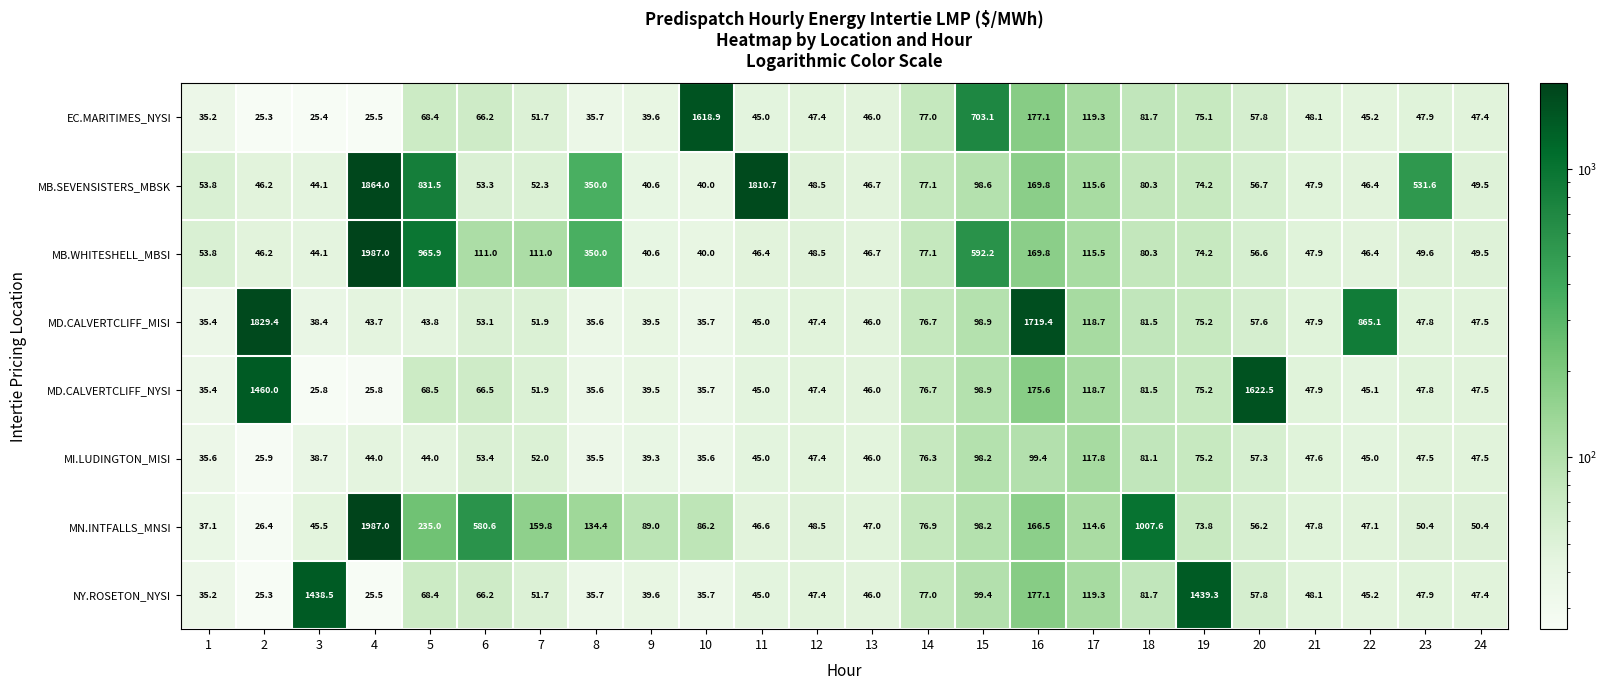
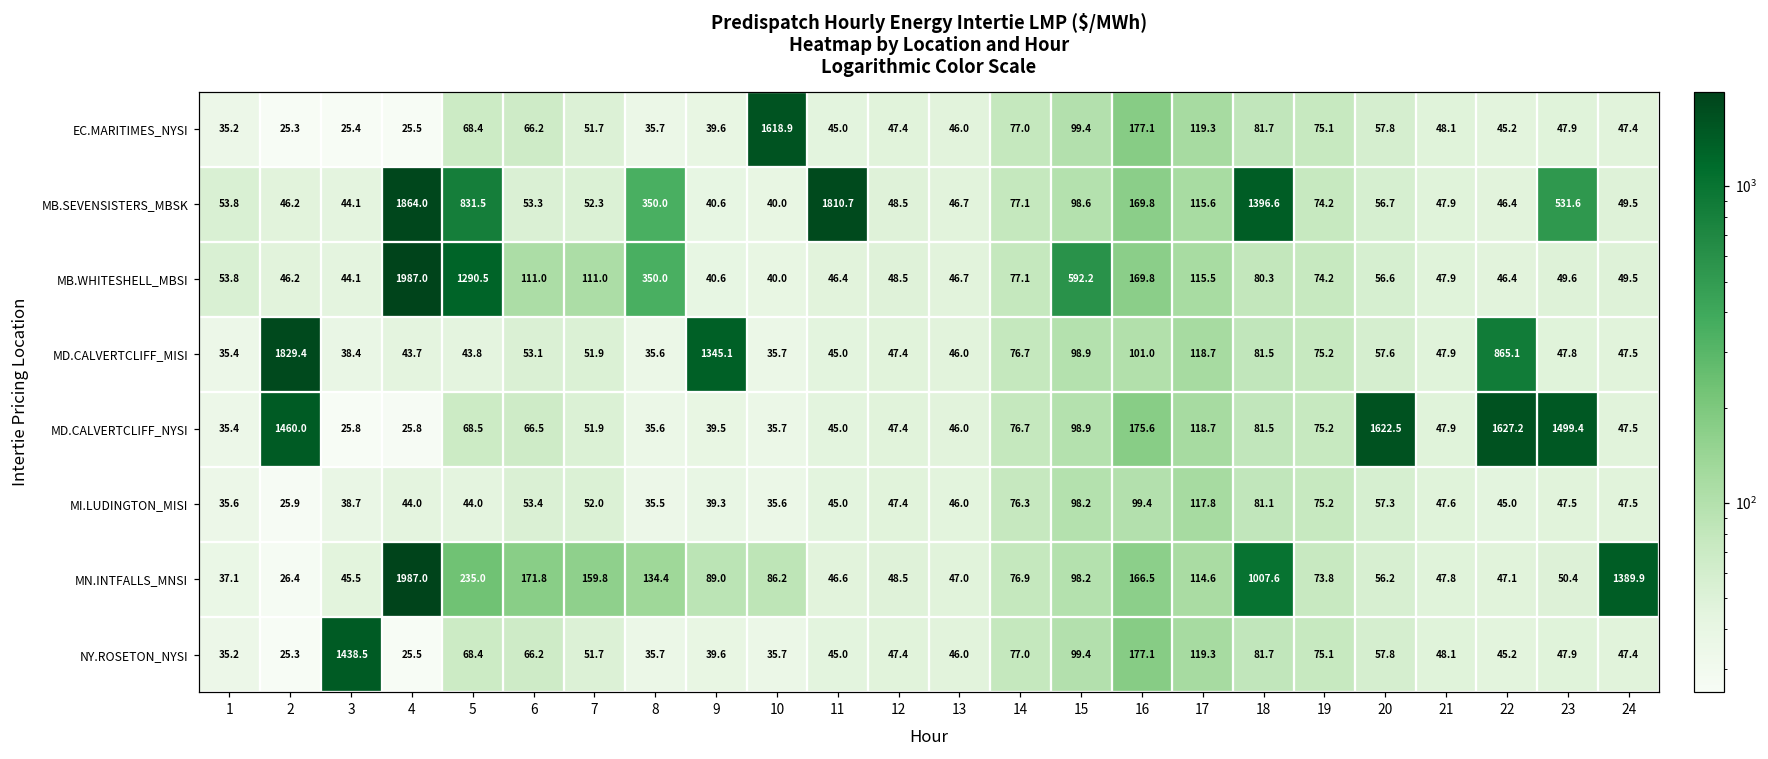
EC.MARITIMES_NYSI, 15: 703.1 -> 99.4
MB.SEVENSISTERS_MBSK, 18: 80.3 -> 1396.6
MB.WHITESHELL_MBSI, 5: 965.9 -> 1290.5
MD.CALVERTCLIFF_MISI, 9: 39.5 -> 1345.1
MD.CALVERTCLIFF_MISI, 16: 1719.4 -> 101.0
MD.CALVERTCLIFF_NYSI, 22: 45.1 -> 1627.2
MD.CALVERTCLIFF_NYSI, 23: 47.8 -> 1499.4
MN.INTFALLS_MNSI, 6: 580.6 -> 171.8
MN.INTFALLS_MNSI, 24: 50.4 -> 1389.9
NY.ROSETON_NYSI, 19: 1439.3 -> 75.1
